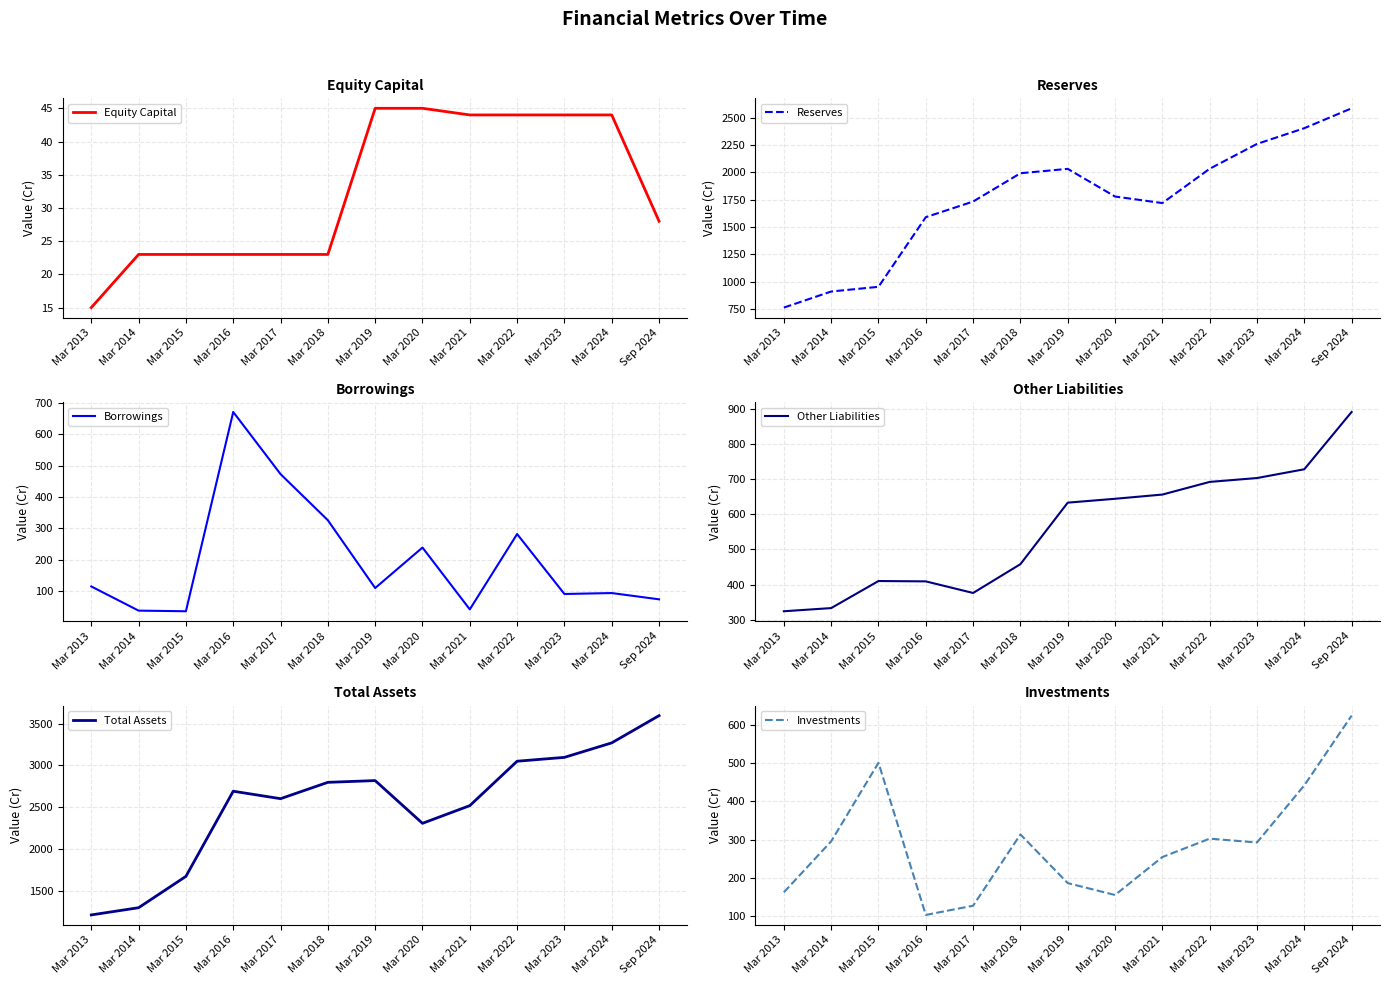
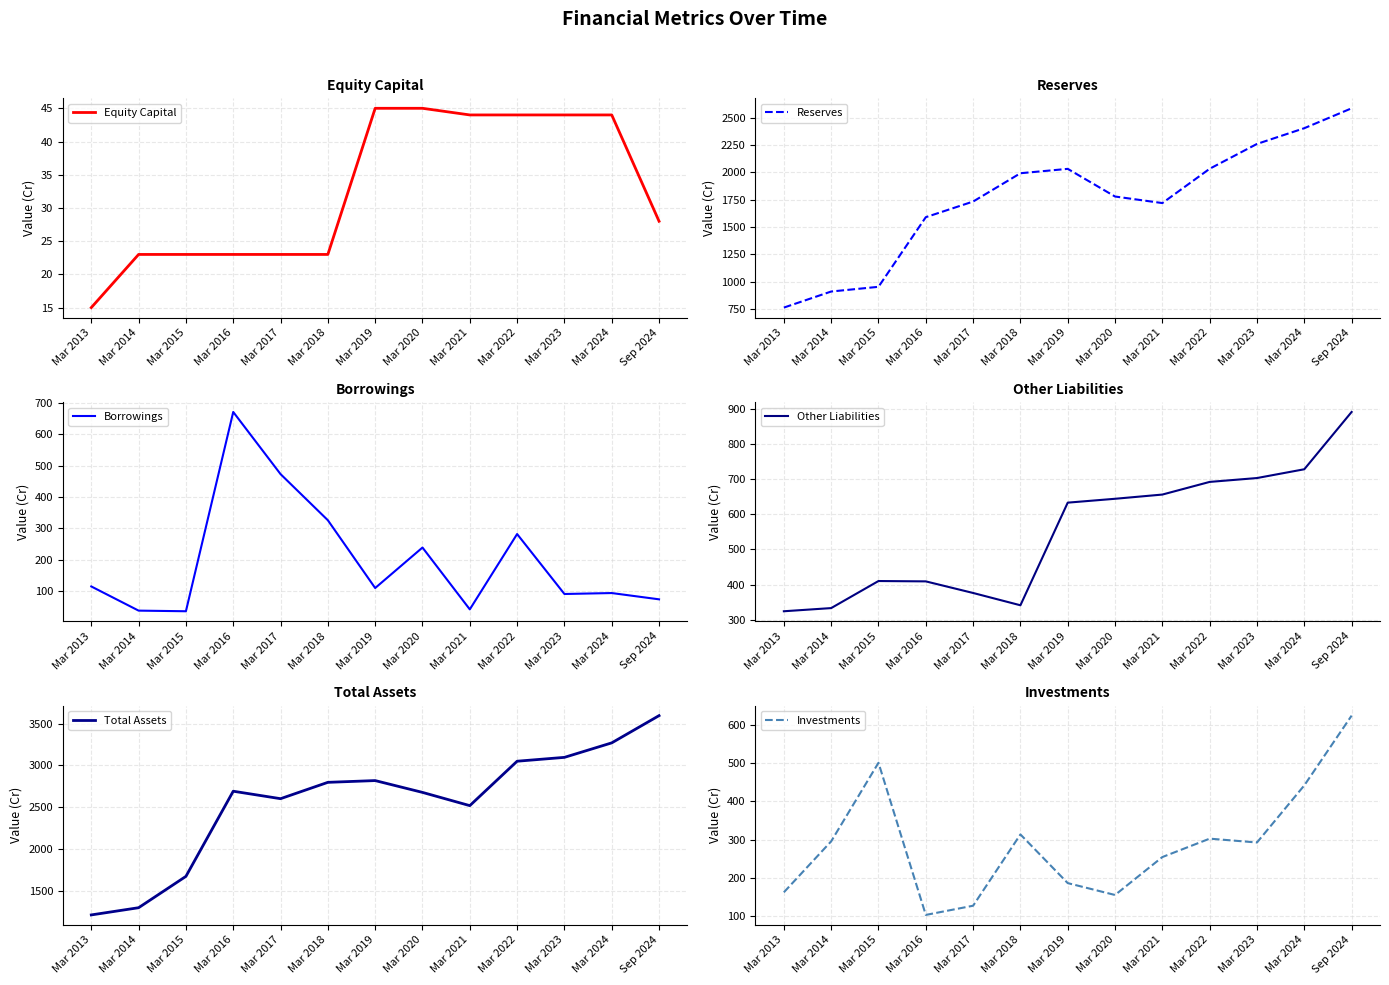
Other Liabilities, Mar 2018: 460 -> 340
Total Assets, Mar 2020: 2300 -> 2700
